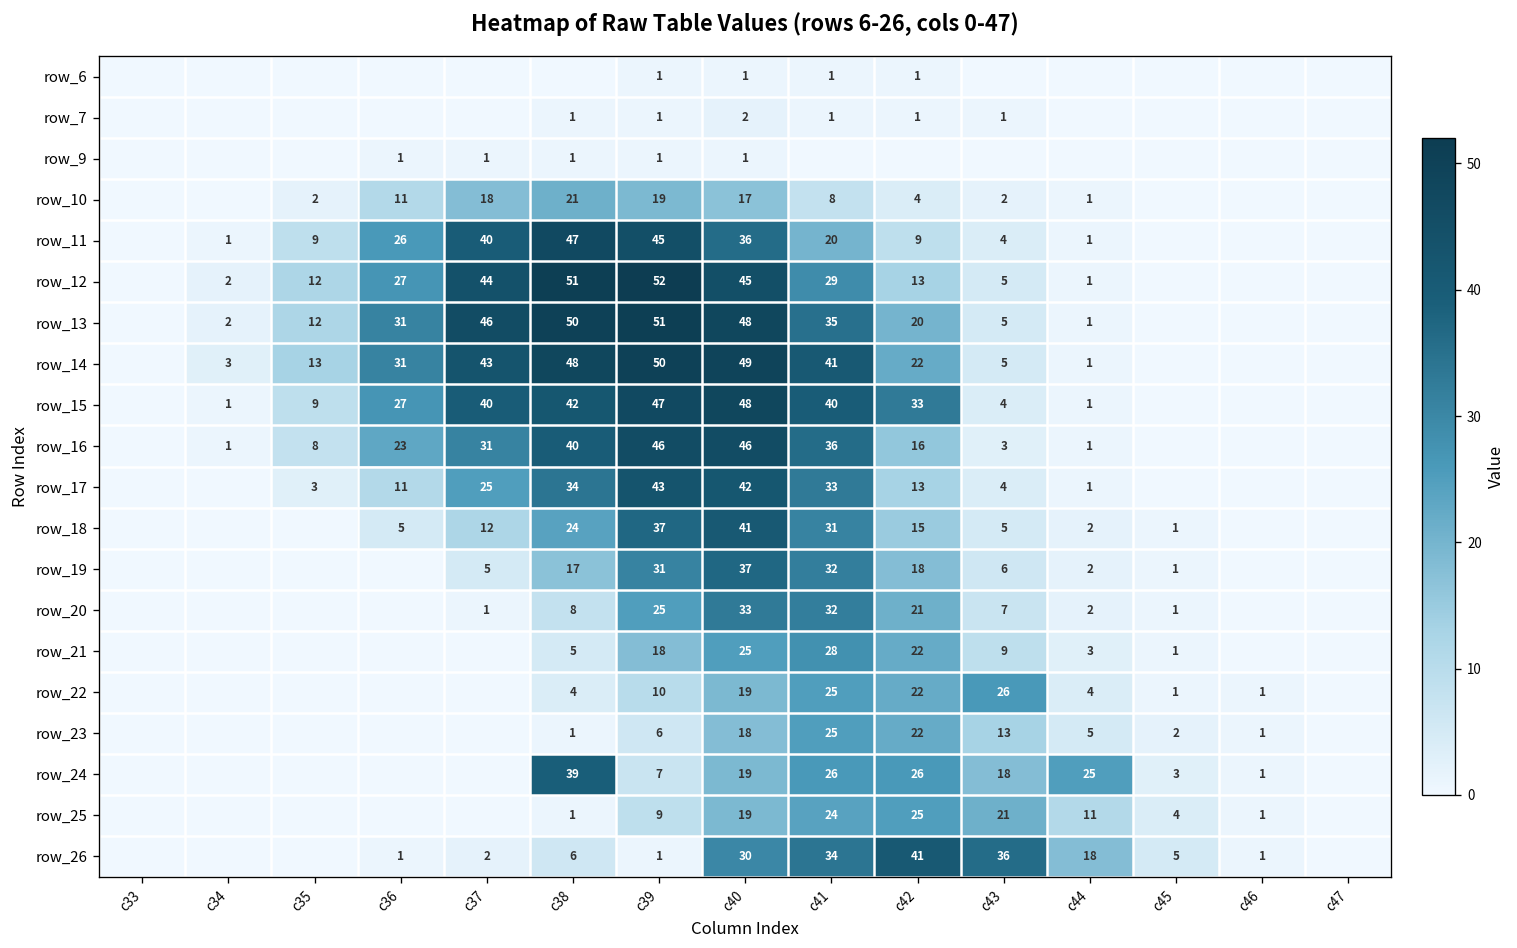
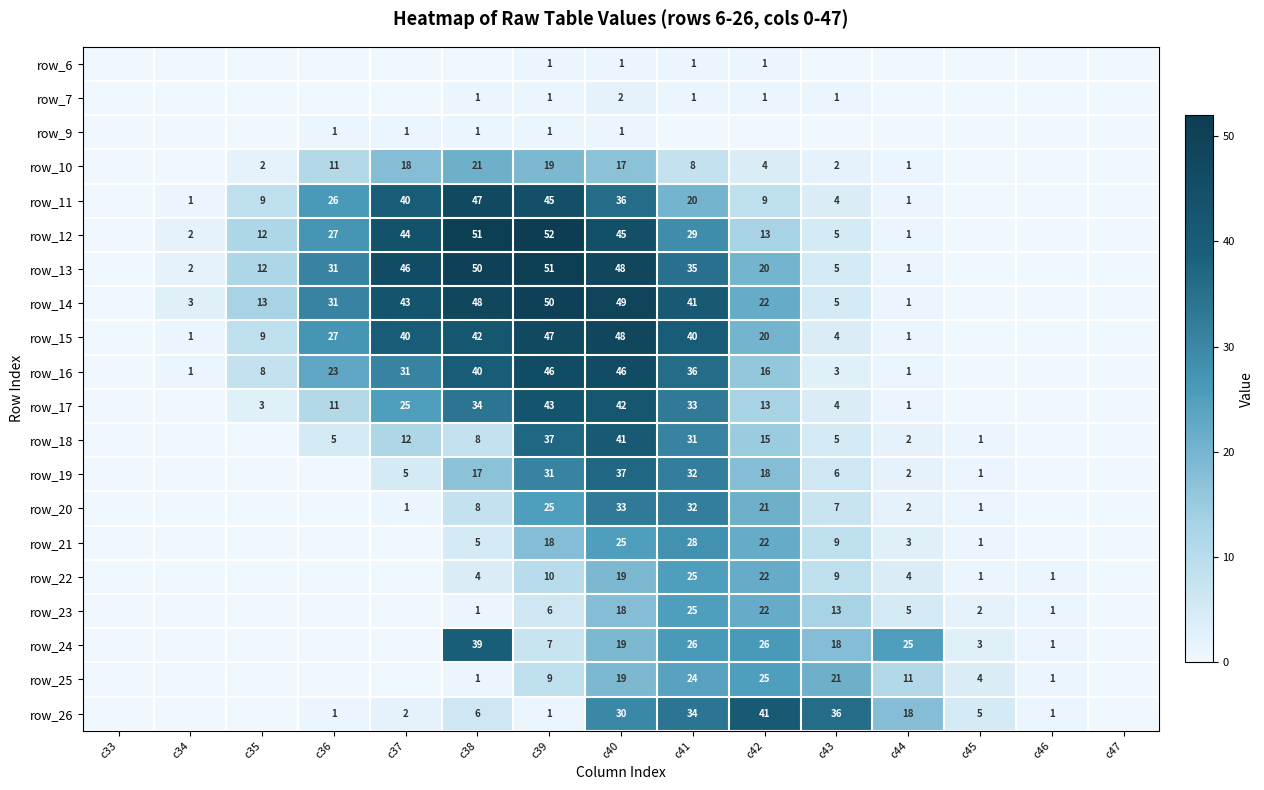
row_15, c42: 33 -> 20
row_18, c38: 24 -> 8
row_22, c43: 26 -> 9
